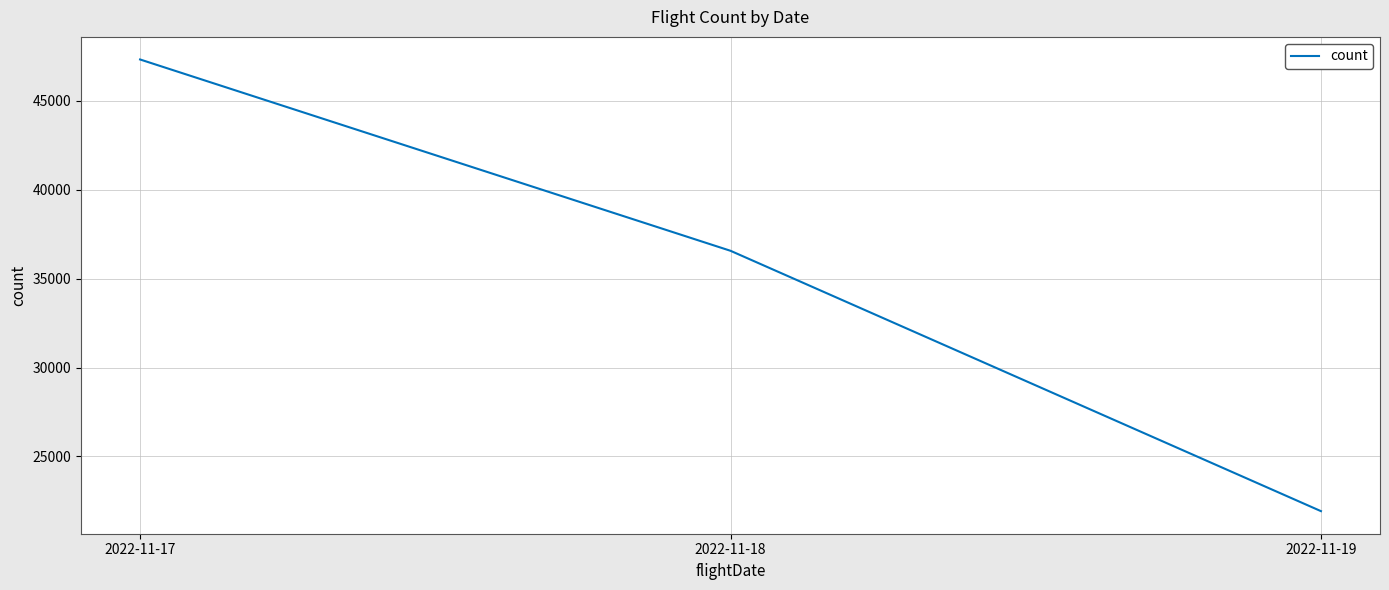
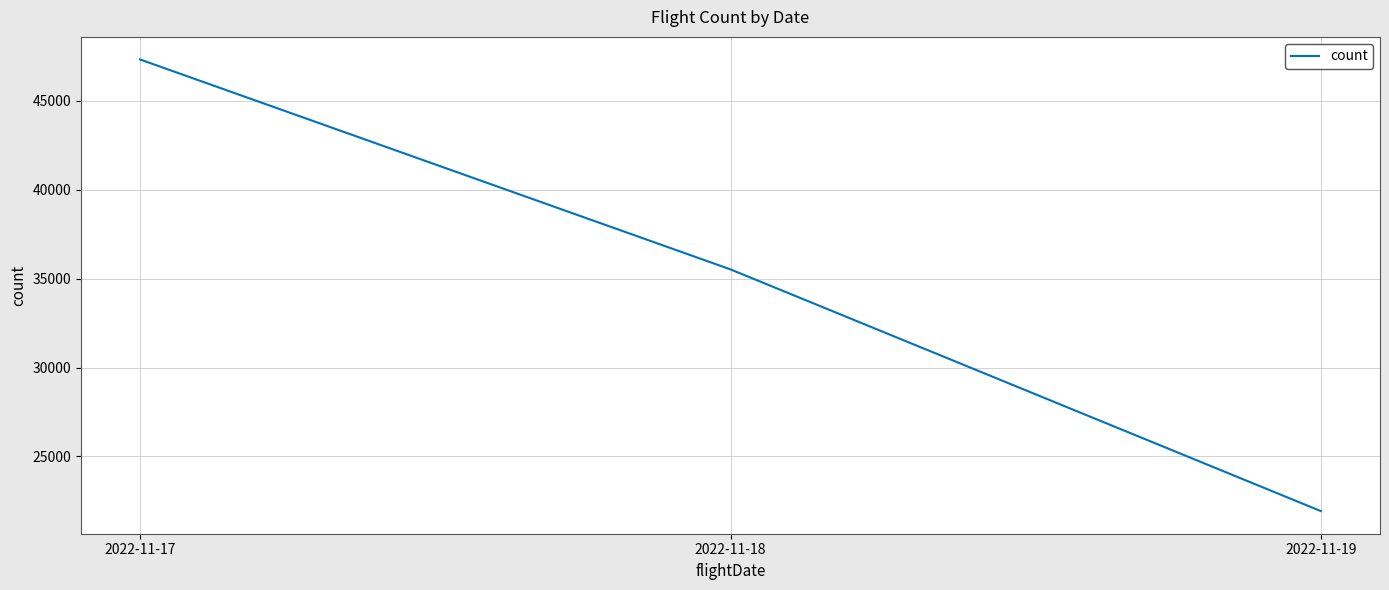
2022-11-18: 36600 -> 35500
